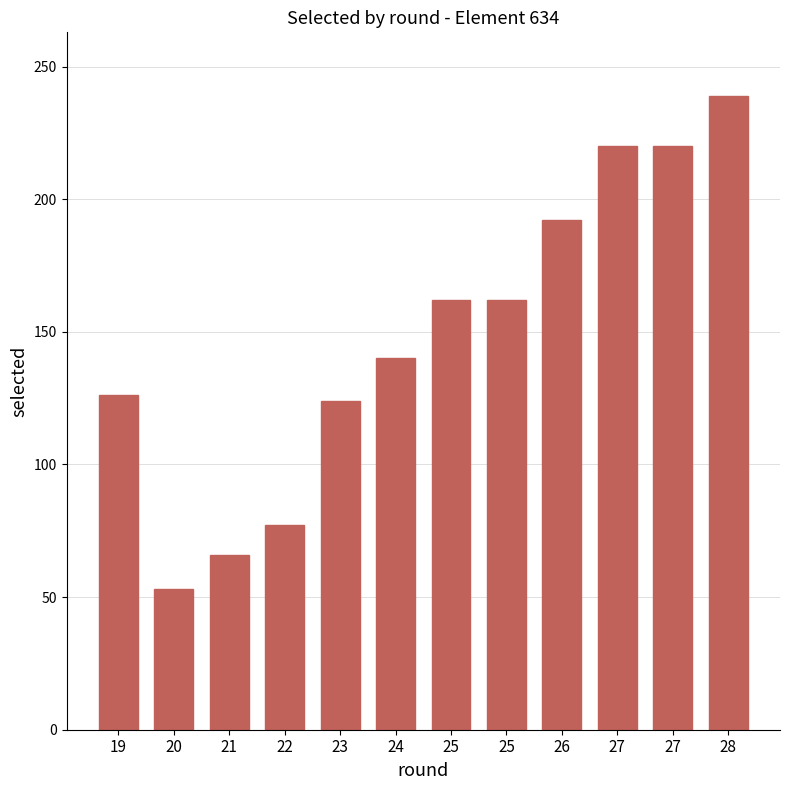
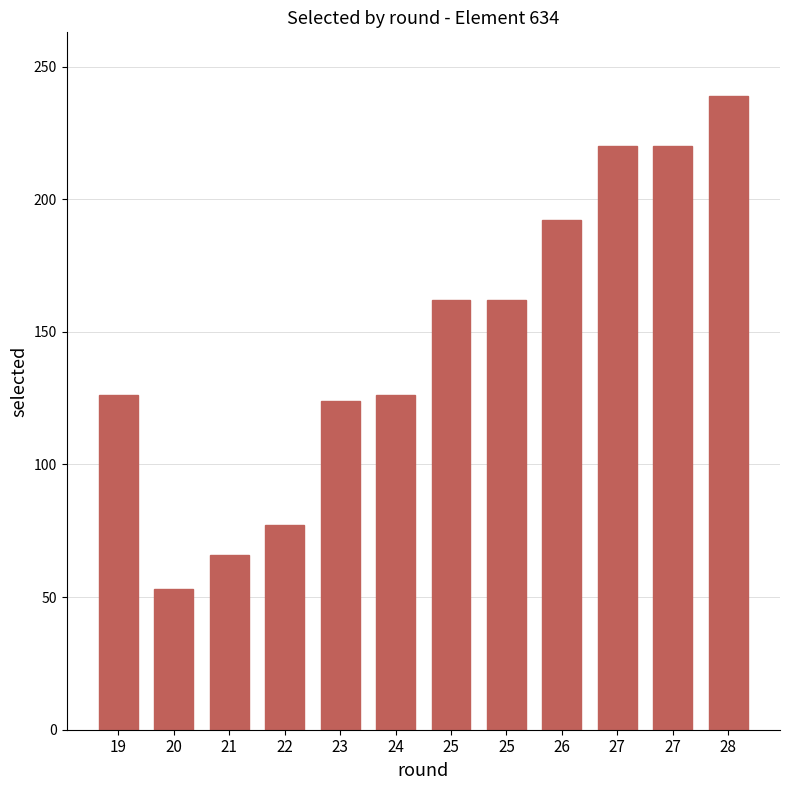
24: 140 -> 126
